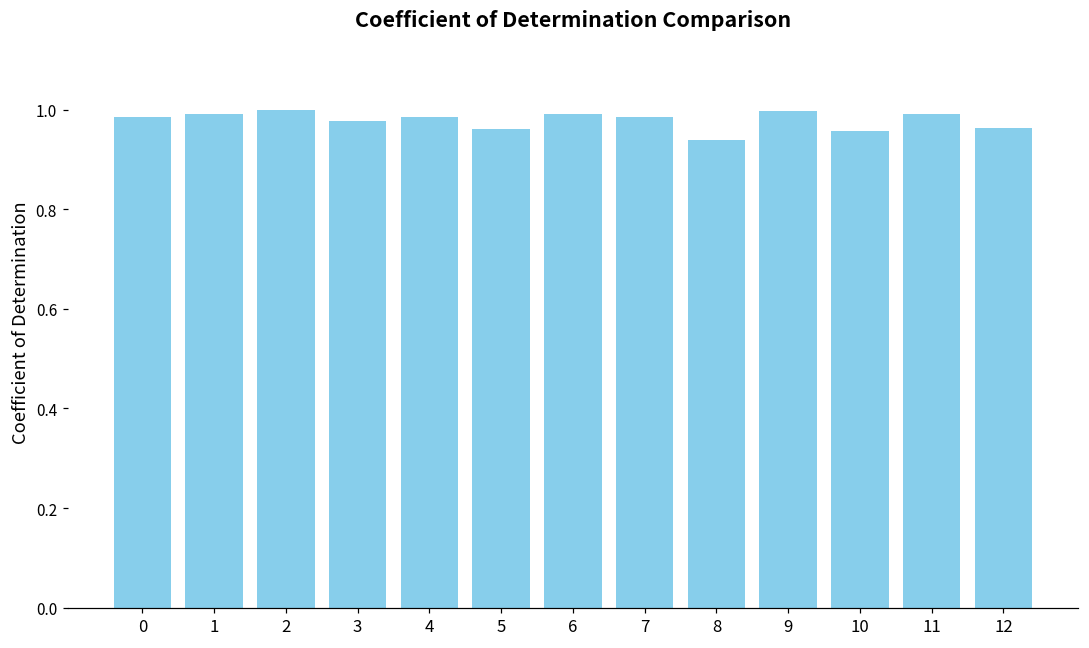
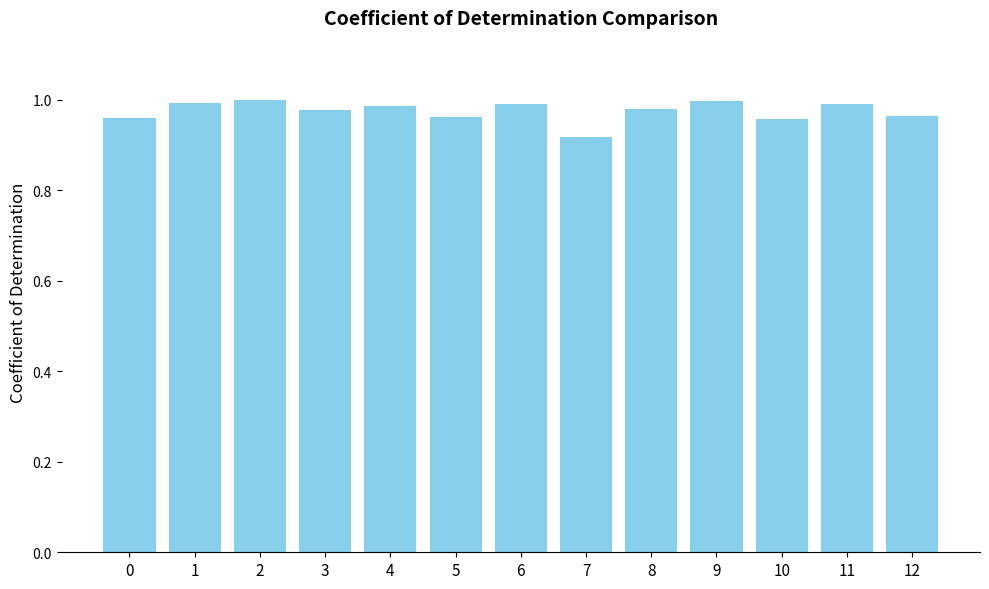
0: 0.99 -> 0.96
7: 0.99 -> 0.92
8: 0.94 -> 0.98
